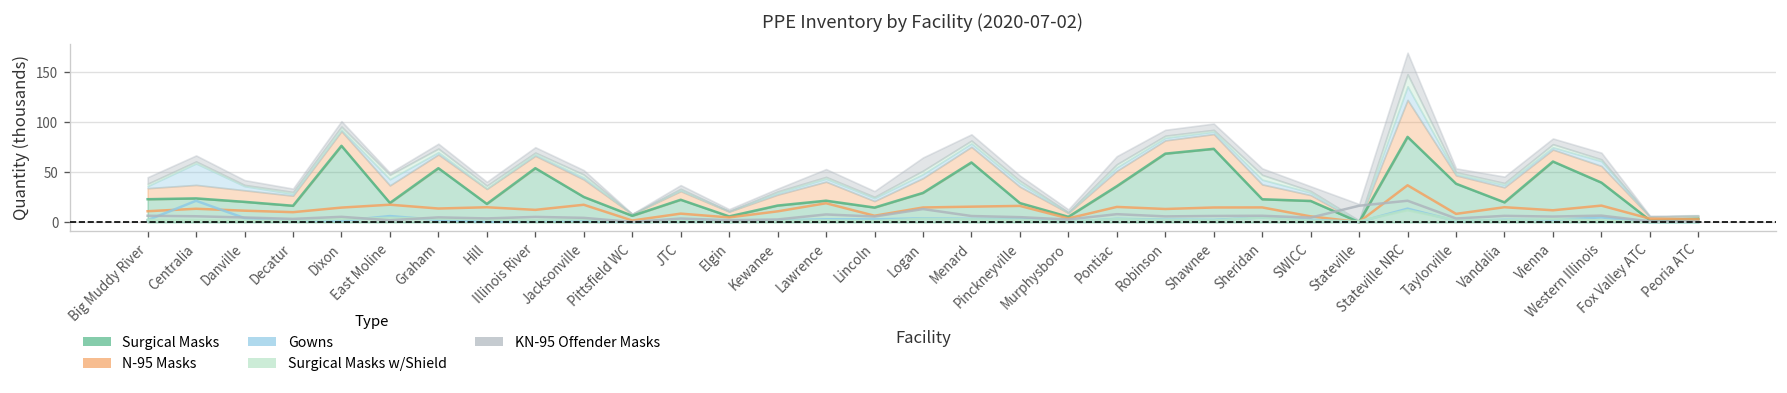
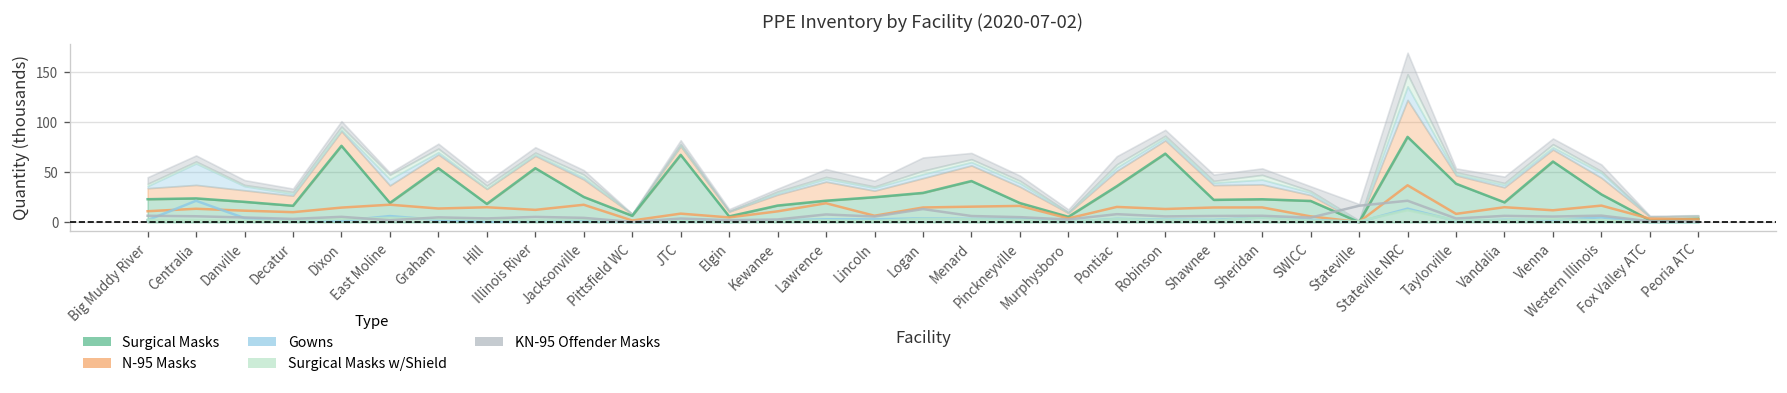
Surgical Masks, JTC: 20 -> 70
Surgical Masks, Lincoln: 10 -> 30
Surgical Masks, Menard: 60 -> 40
Surgical Masks, Shawnee: 70 -> 20
Surgical Masks, Western Illinois: 40 -> 30
